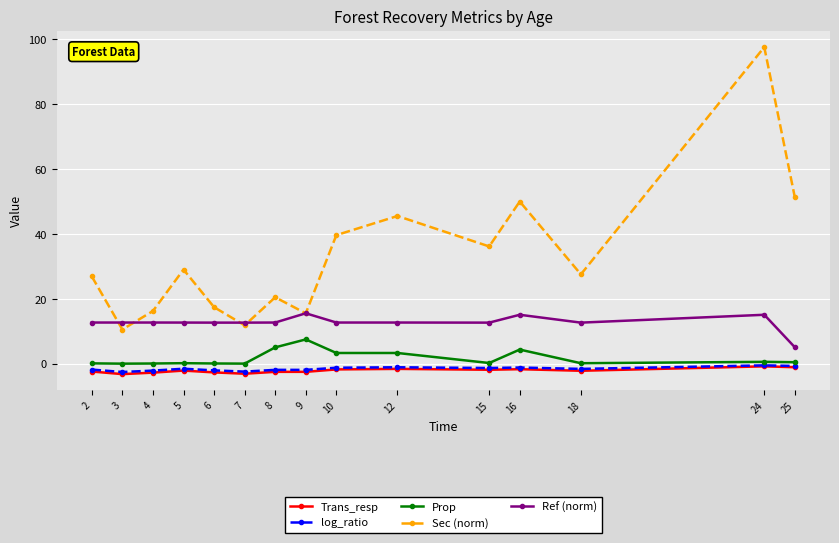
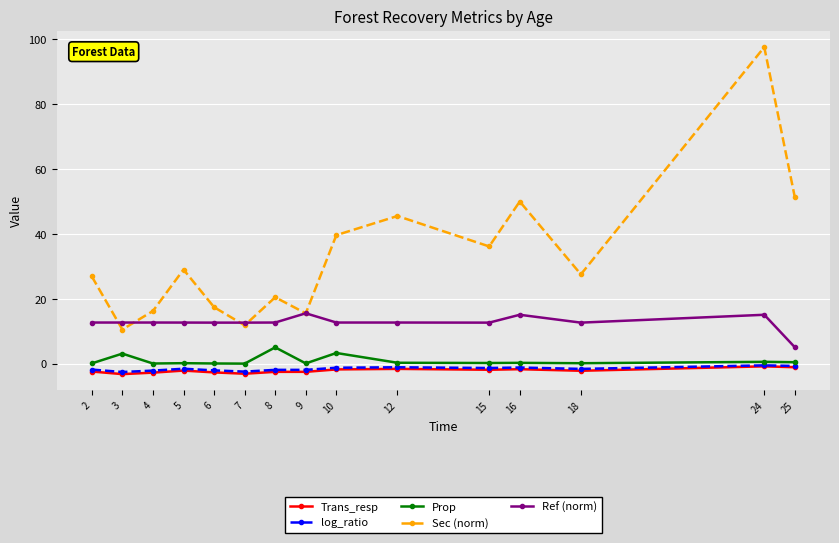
Prop, 3: 0 -> 3
Prop, 9: 8 -> 0
Prop, 12: 3 -> 0
Prop, 16: 4 -> 0
